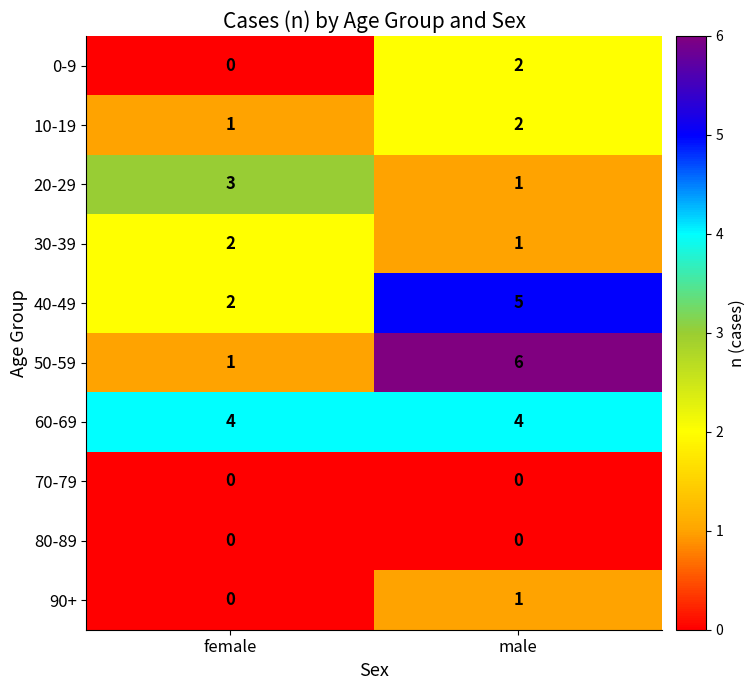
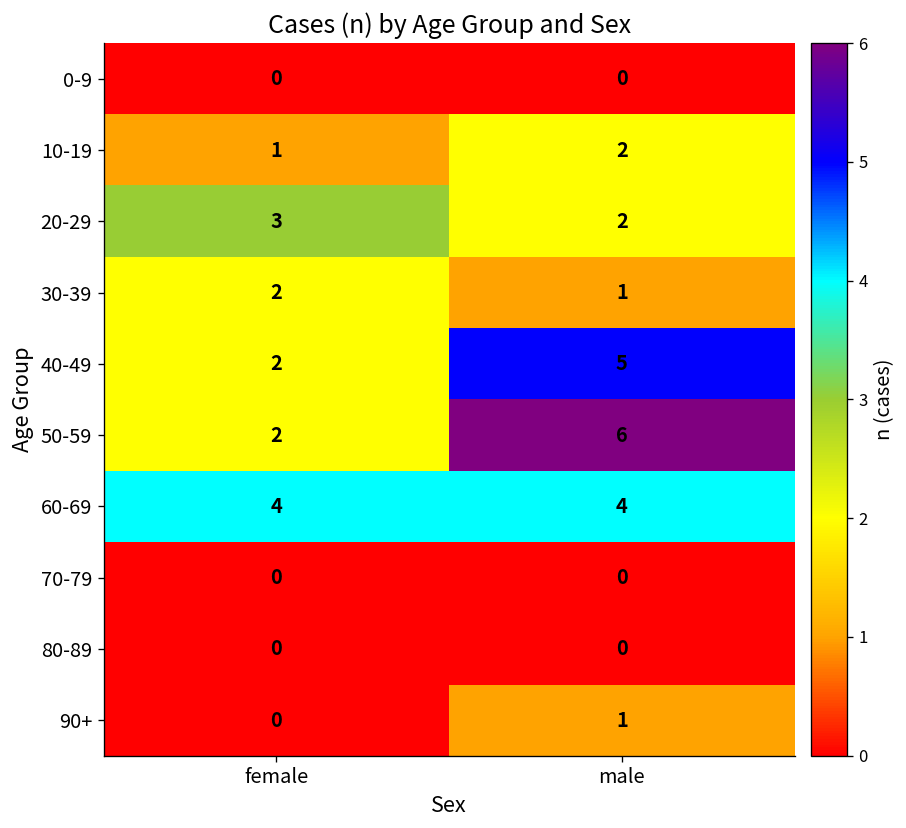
0-9, male: 2 -> 0
20-29, male: 1 -> 2
50-59, female: 1 -> 2
